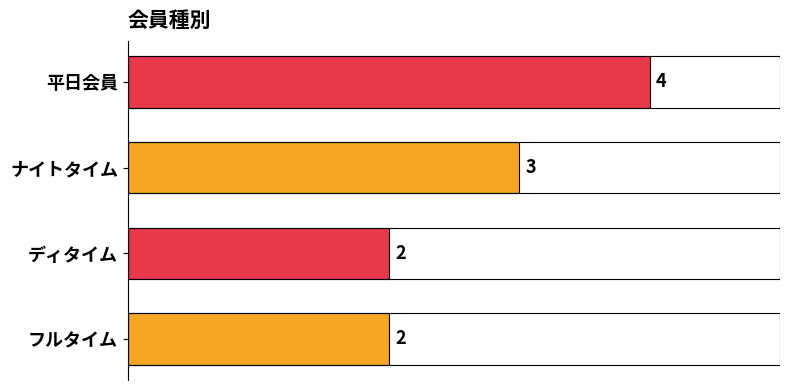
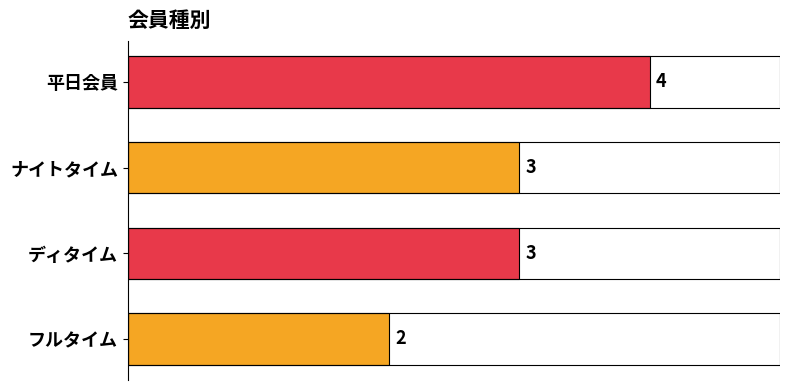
ディタイム: 2 -> 3
